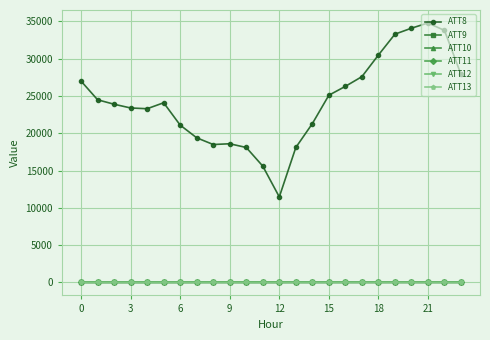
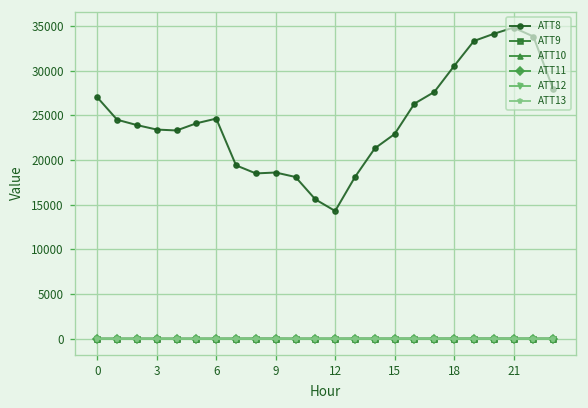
ATT8, 6: 21000 -> 25000
ATT8, 12: 11000 -> 14000
ATT8, 15: 25000 -> 23000
